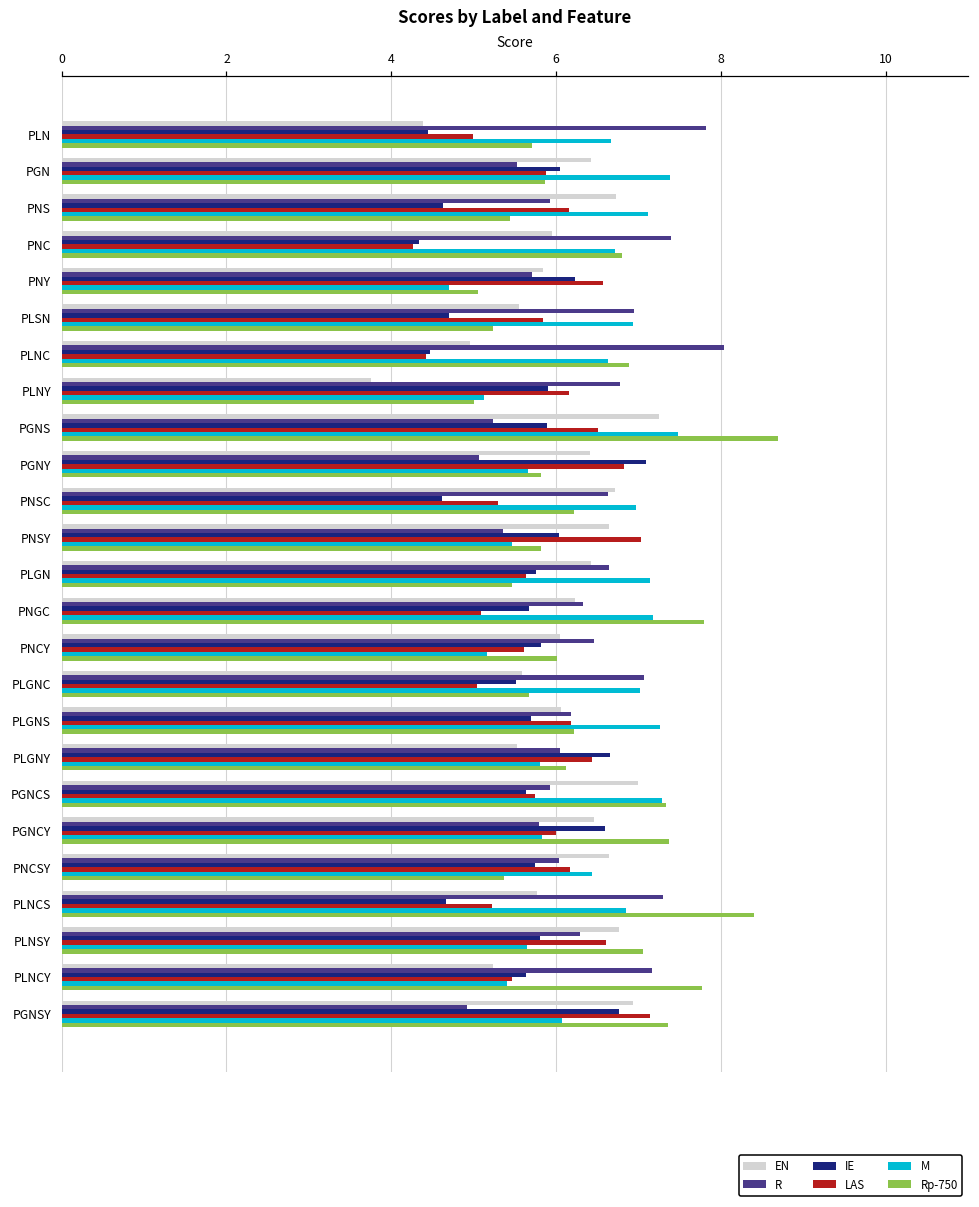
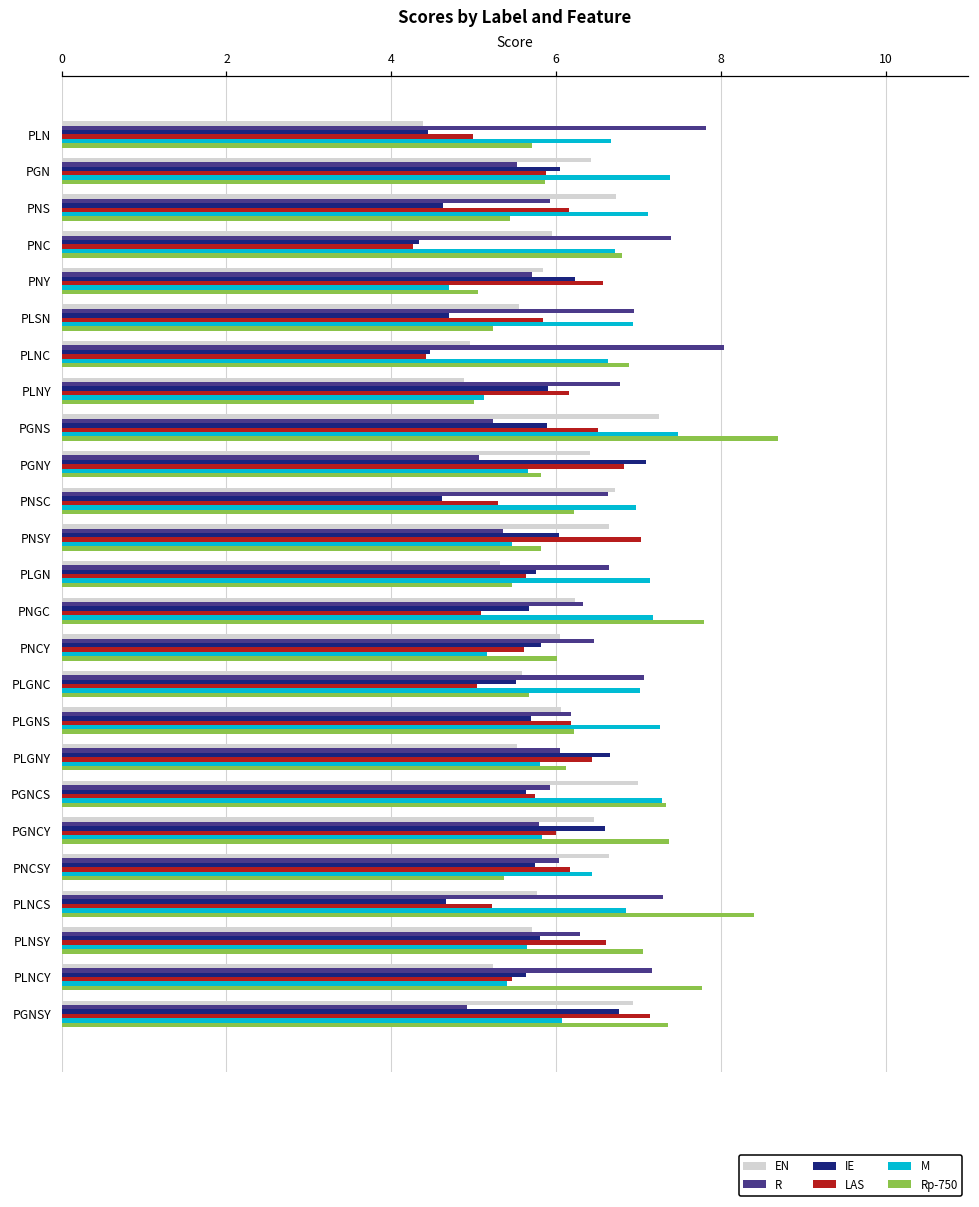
EN, PLNY: 3.8 -> 4.9
EN, PLGN: 6.4 -> 5.3
EN, PLNSY: 6.8 -> 5.7
